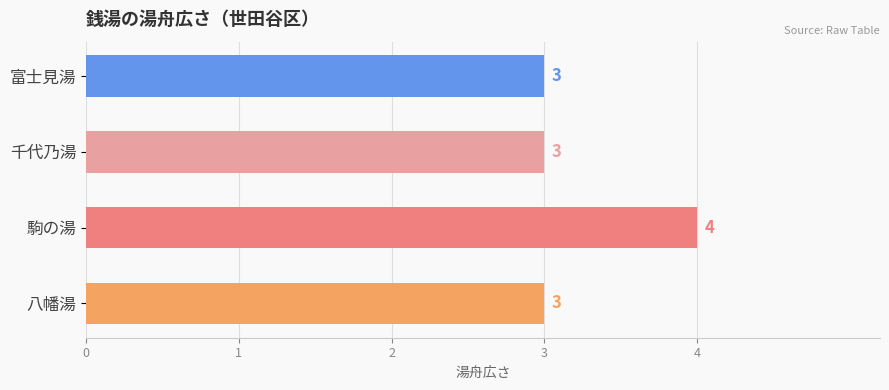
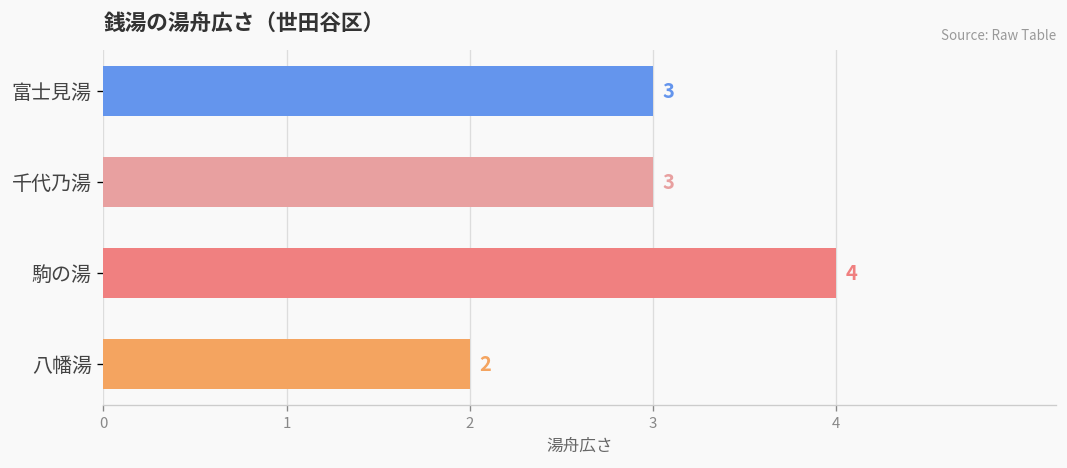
八幡湯: 3 -> 2
